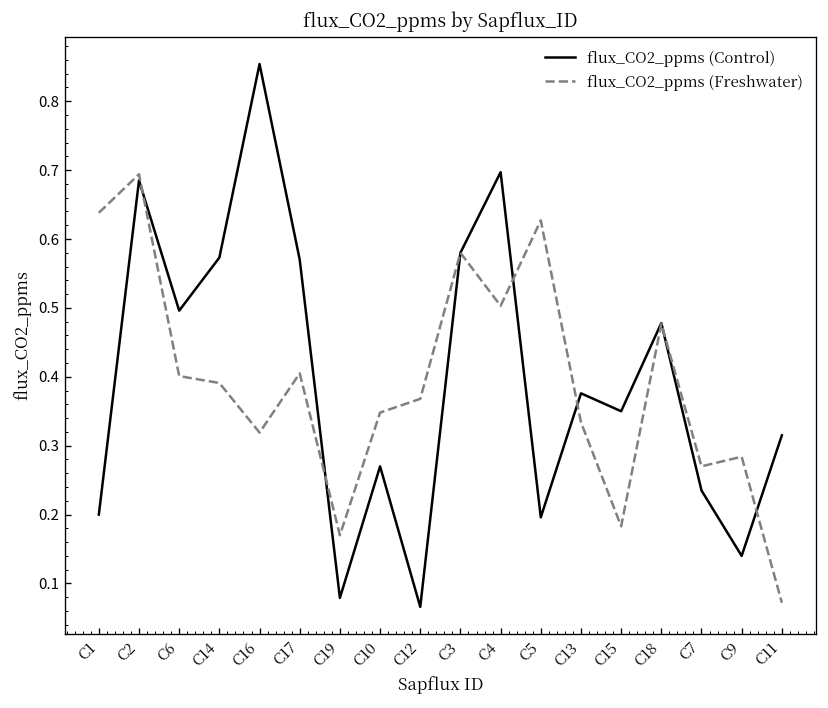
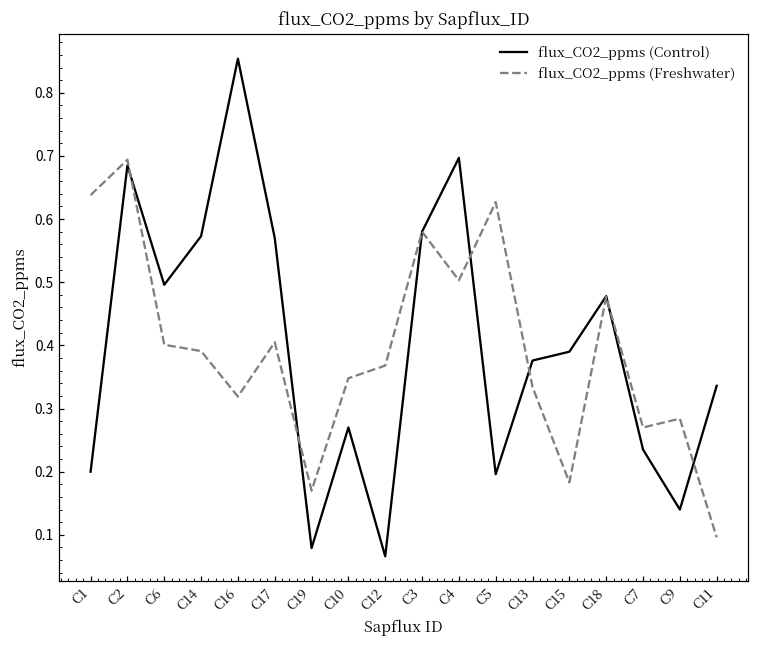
flux_CO2_ppms (Control), C15: 0.35 -> 0.39
flux_CO2_ppms (Control), C11: 0.32 -> 0.34
flux_CO2_ppms (Freshwater), C11: 0.07 -> 0.10
